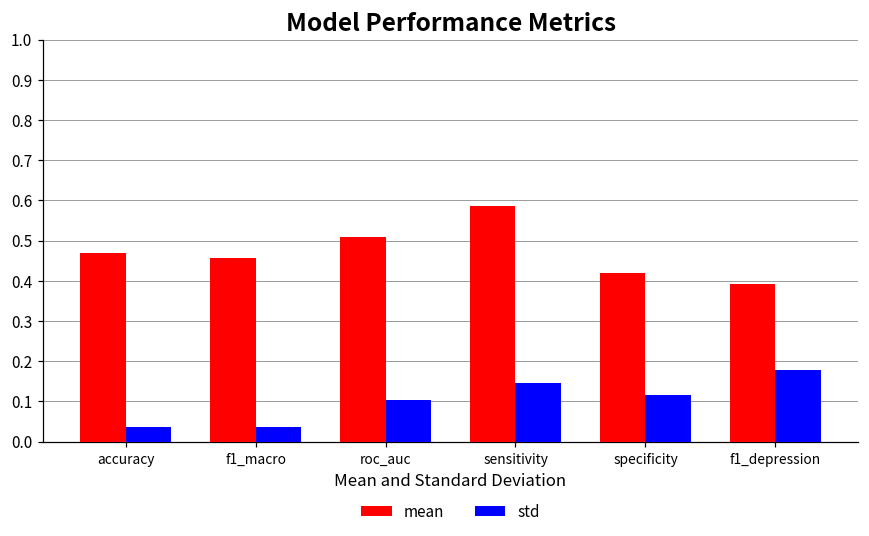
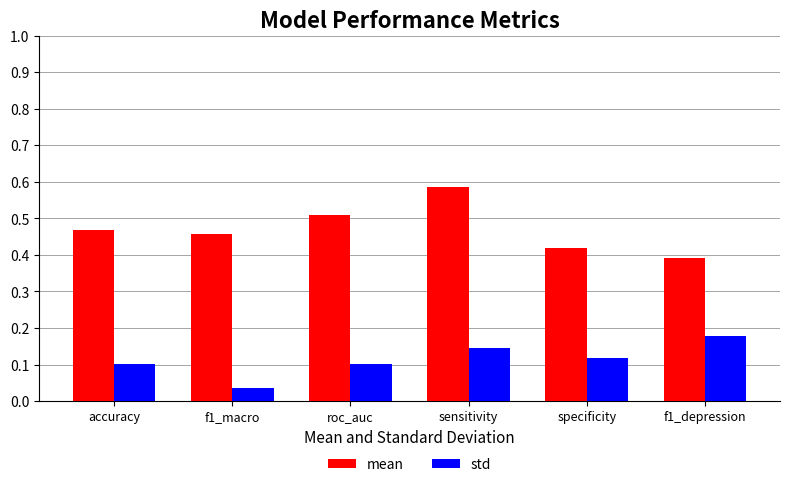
std, accuracy: 0.04 -> 0.10
